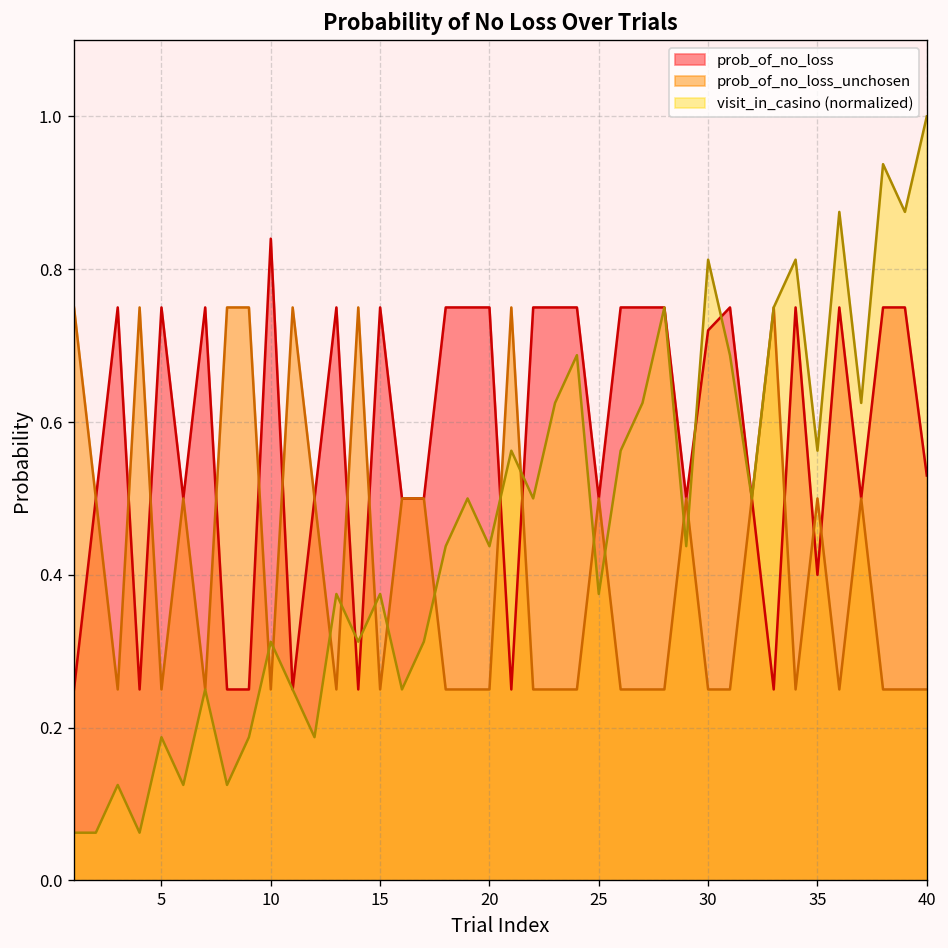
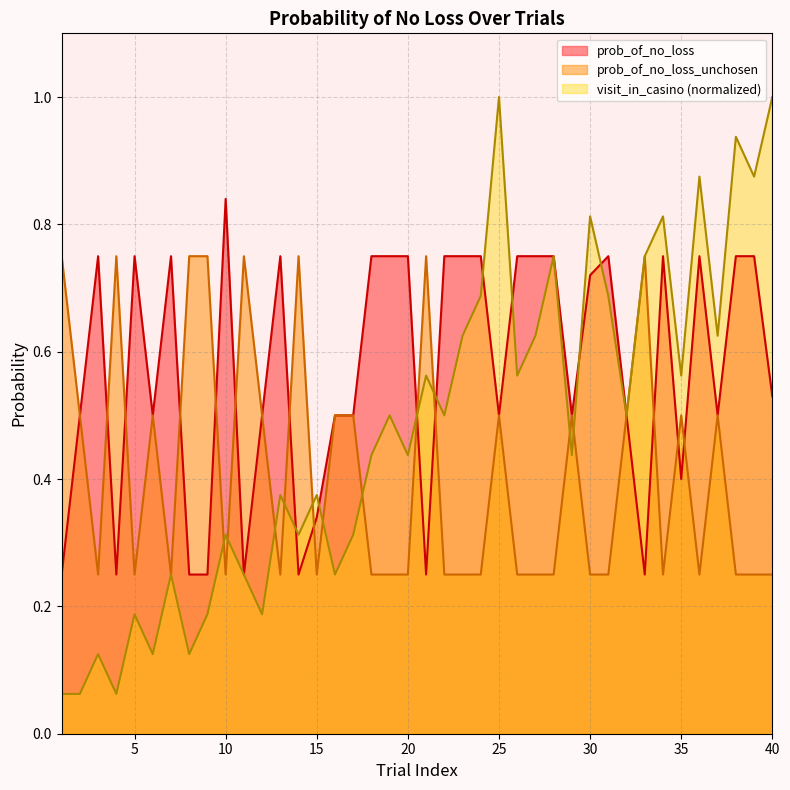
prob_of_no_loss, 15: 0.75 -> 0.34
visit_in_casino (normalized), 25: 0.38 -> 1.00
